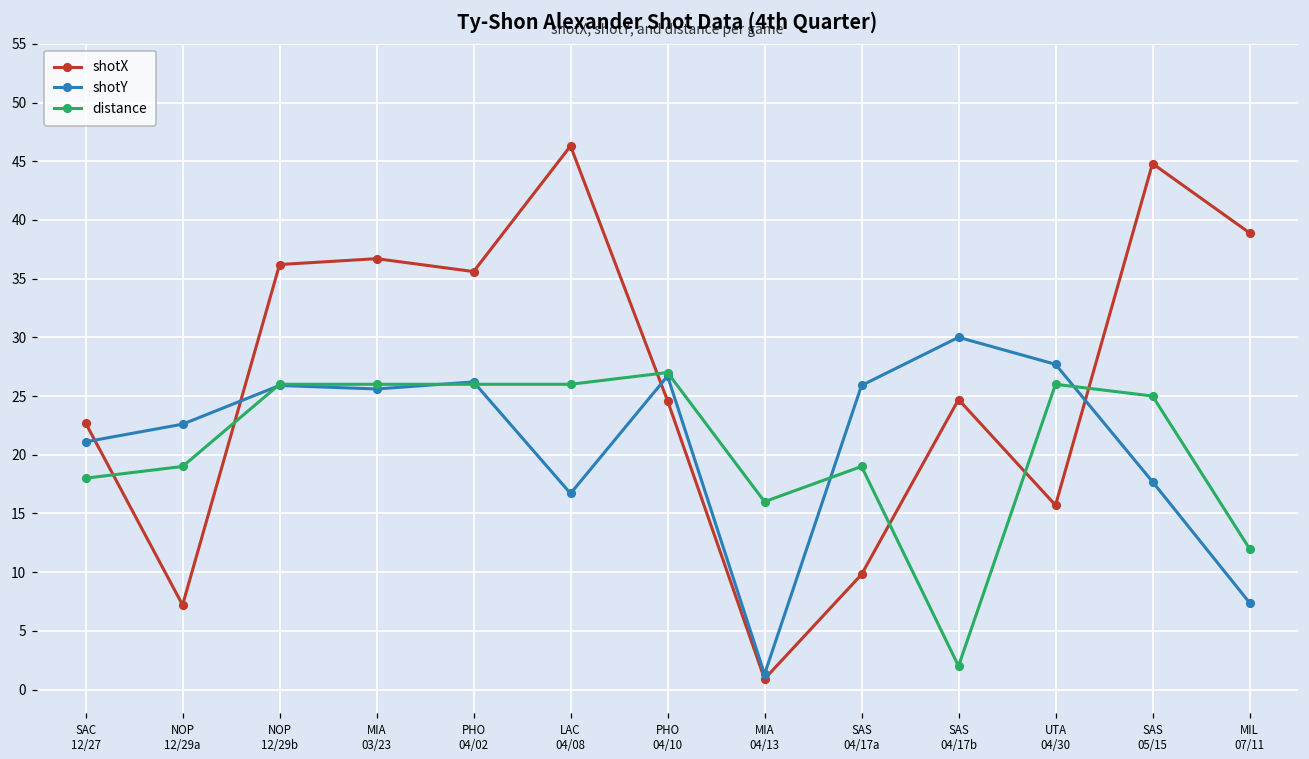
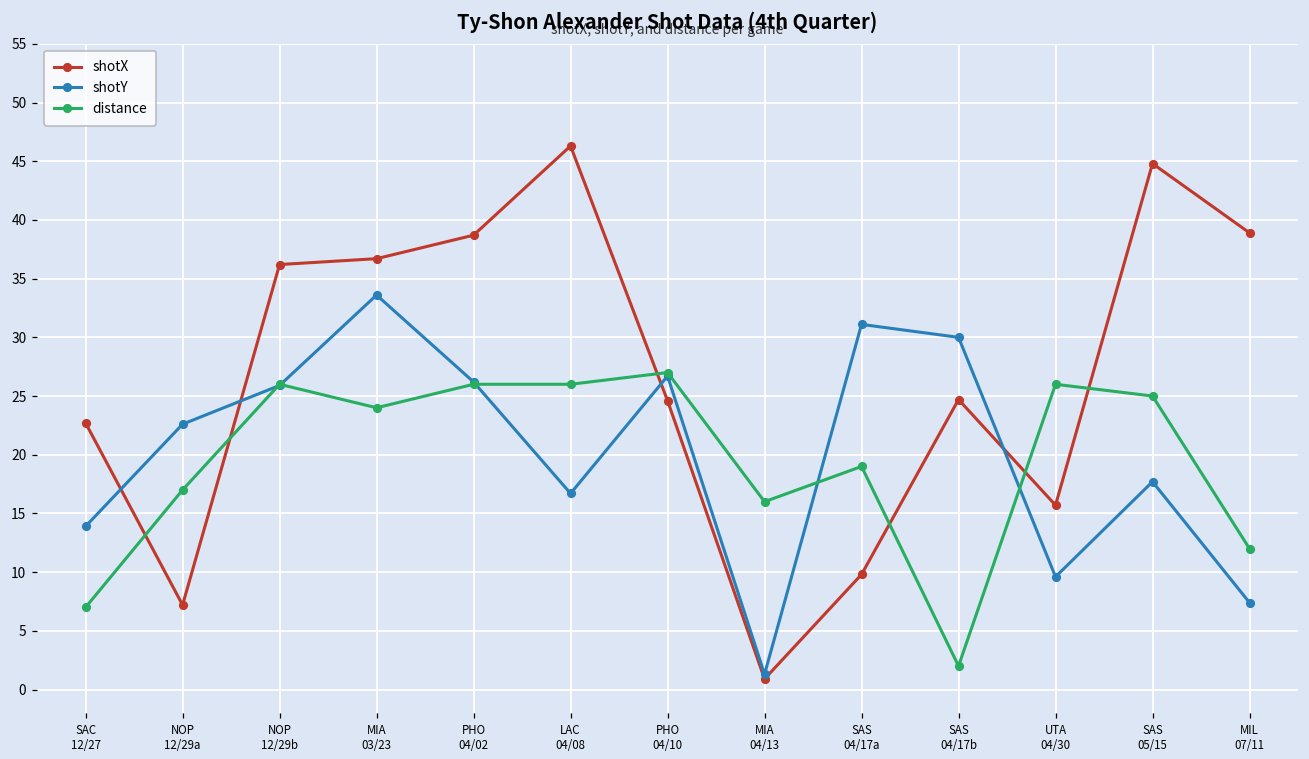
shotY, SAC 12/27: 21.1 -> 13.9
distance, SAC 12/27: 18 -> 7
distance, NOP 12/29a: 19 -> 17
shotY, MIA 03/23: 25.6 -> 33.6
distance, MIA 03/23: 26 -> 24
shotX, PHO 04/02: 35.6 -> 38.7
shotY, SAS 04/17a: 25.9 -> 31.1
shotY, UTA 04/30: 27.7 -> 9.6
